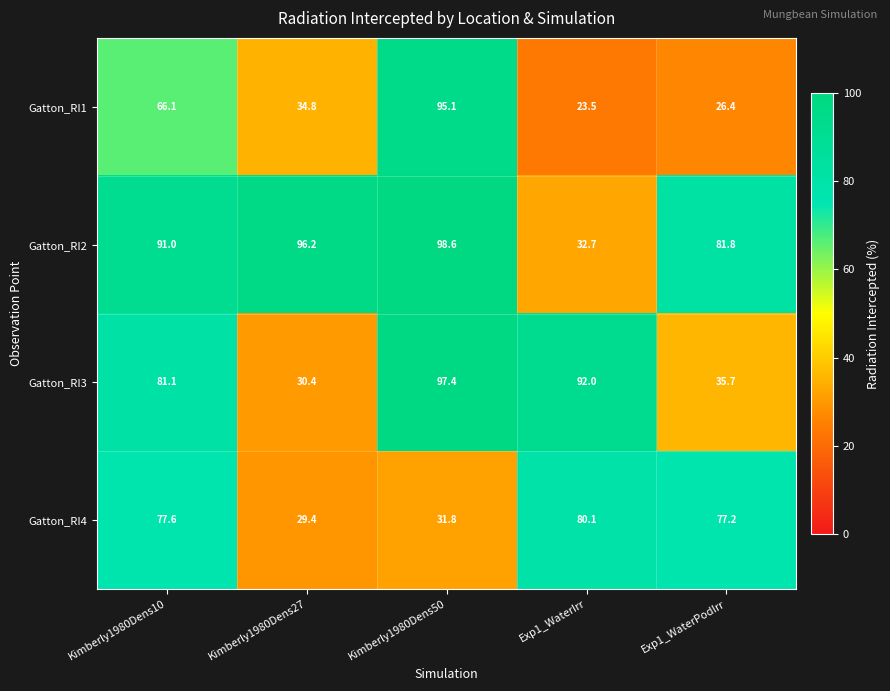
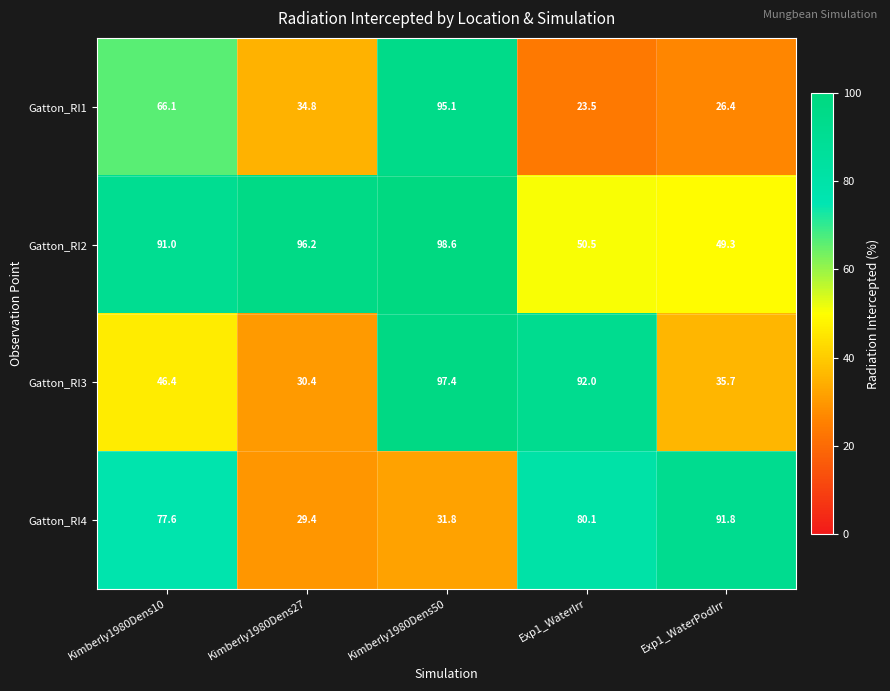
Gatton_RI2, Exp1_WaterIrr: 32.7 -> 50.5
Gatton_RI2, Exp1_WaterPodIrr: 81.8 -> 49.3
Gatton_RI3, Kimberly1980Dens10: 81.1 -> 46.4
Gatton_RI4, Exp1_WaterPodIrr: 77.2 -> 91.8
